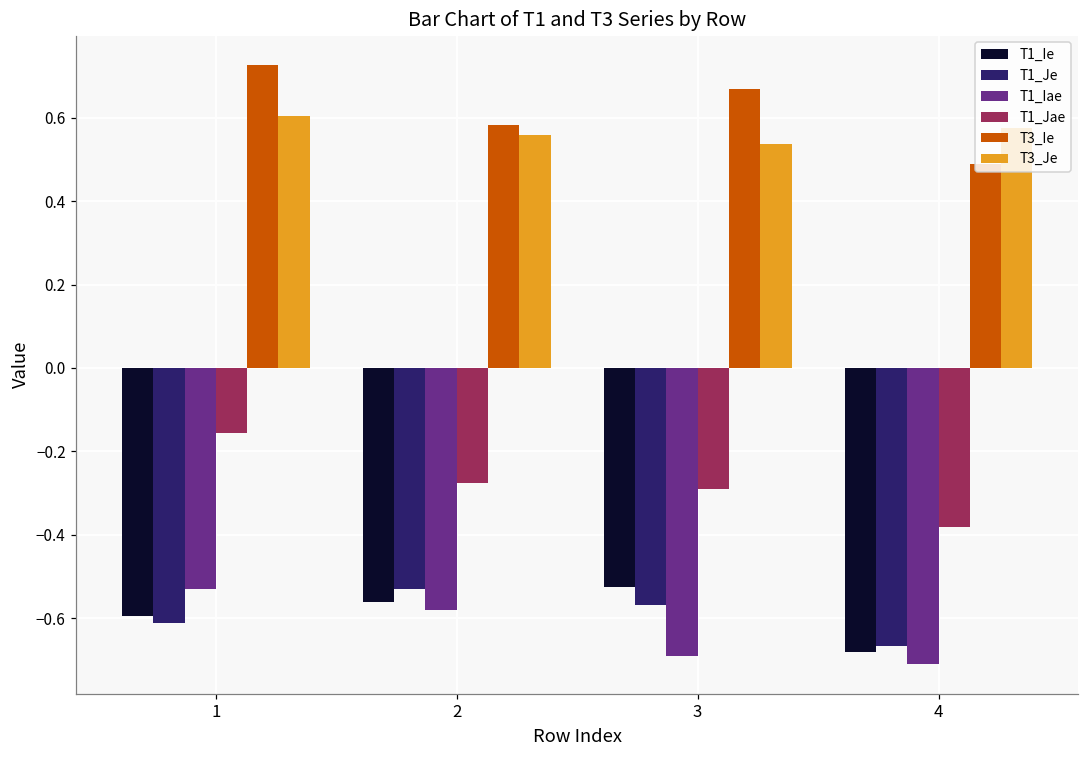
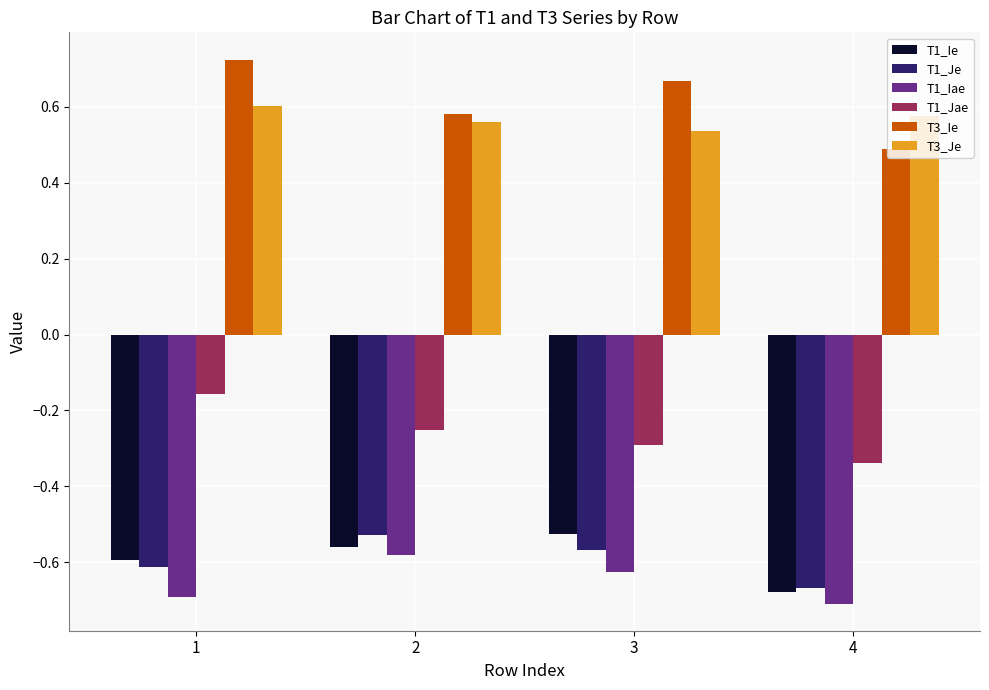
T1_Iae, 1: -0.53 -> -0.69
T1_Jae, 2: -0.28 -> -0.25
T1_Iae, 3: -0.69 -> -0.63
T1_Jae, 4: -0.38 -> -0.34
